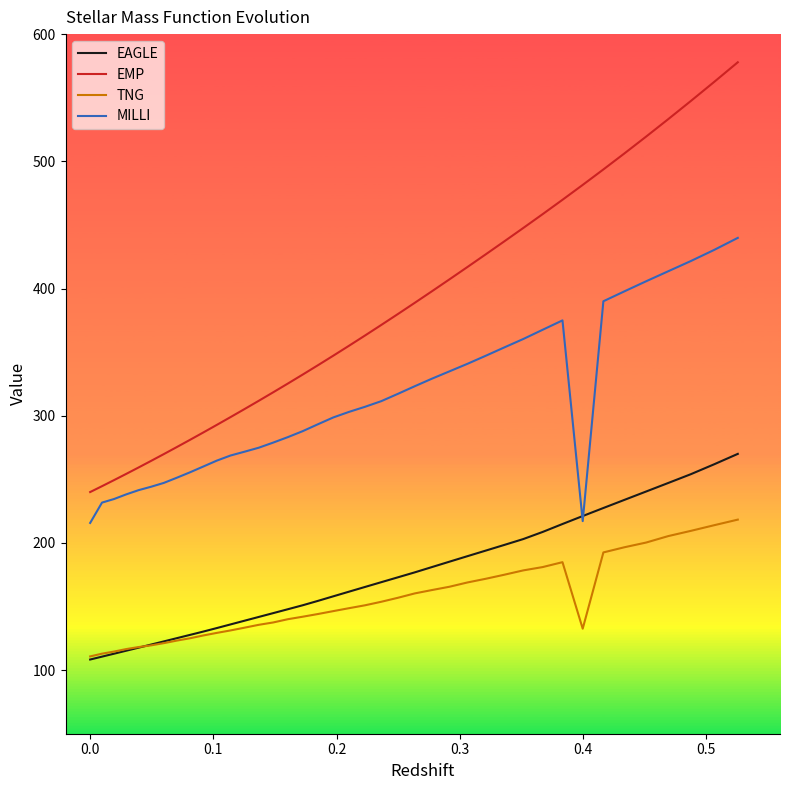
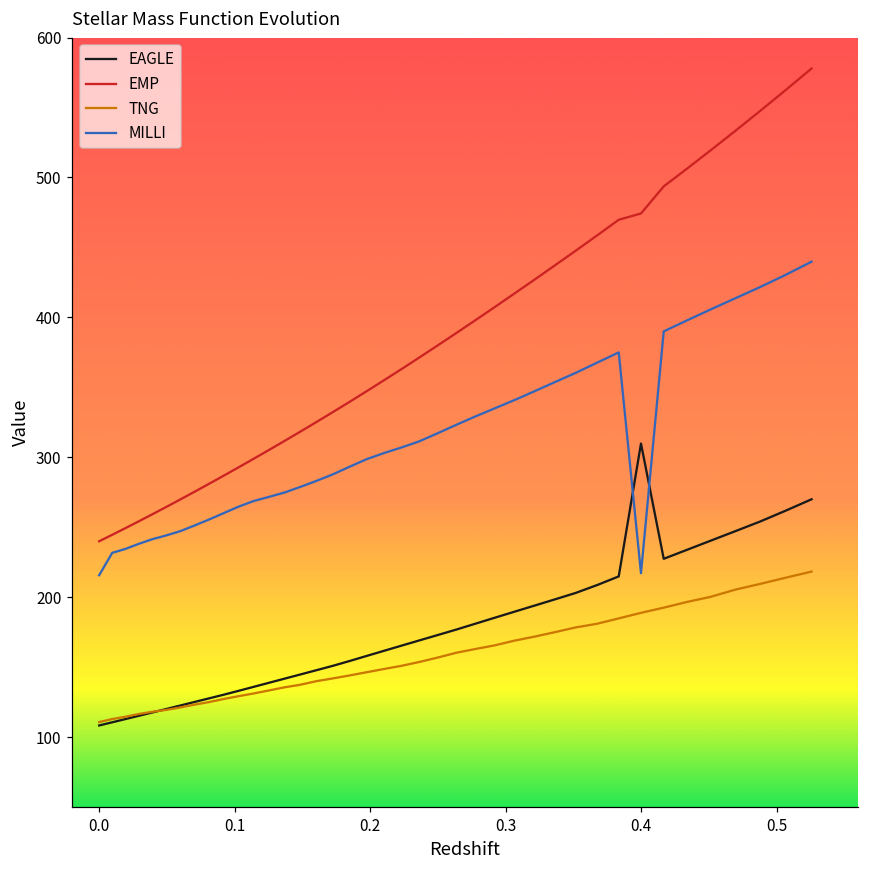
EAGLE, 0.4: 221 -> 310
EMP, 0.4: 481 -> 474
TNG, 0.4: 133 -> 189
